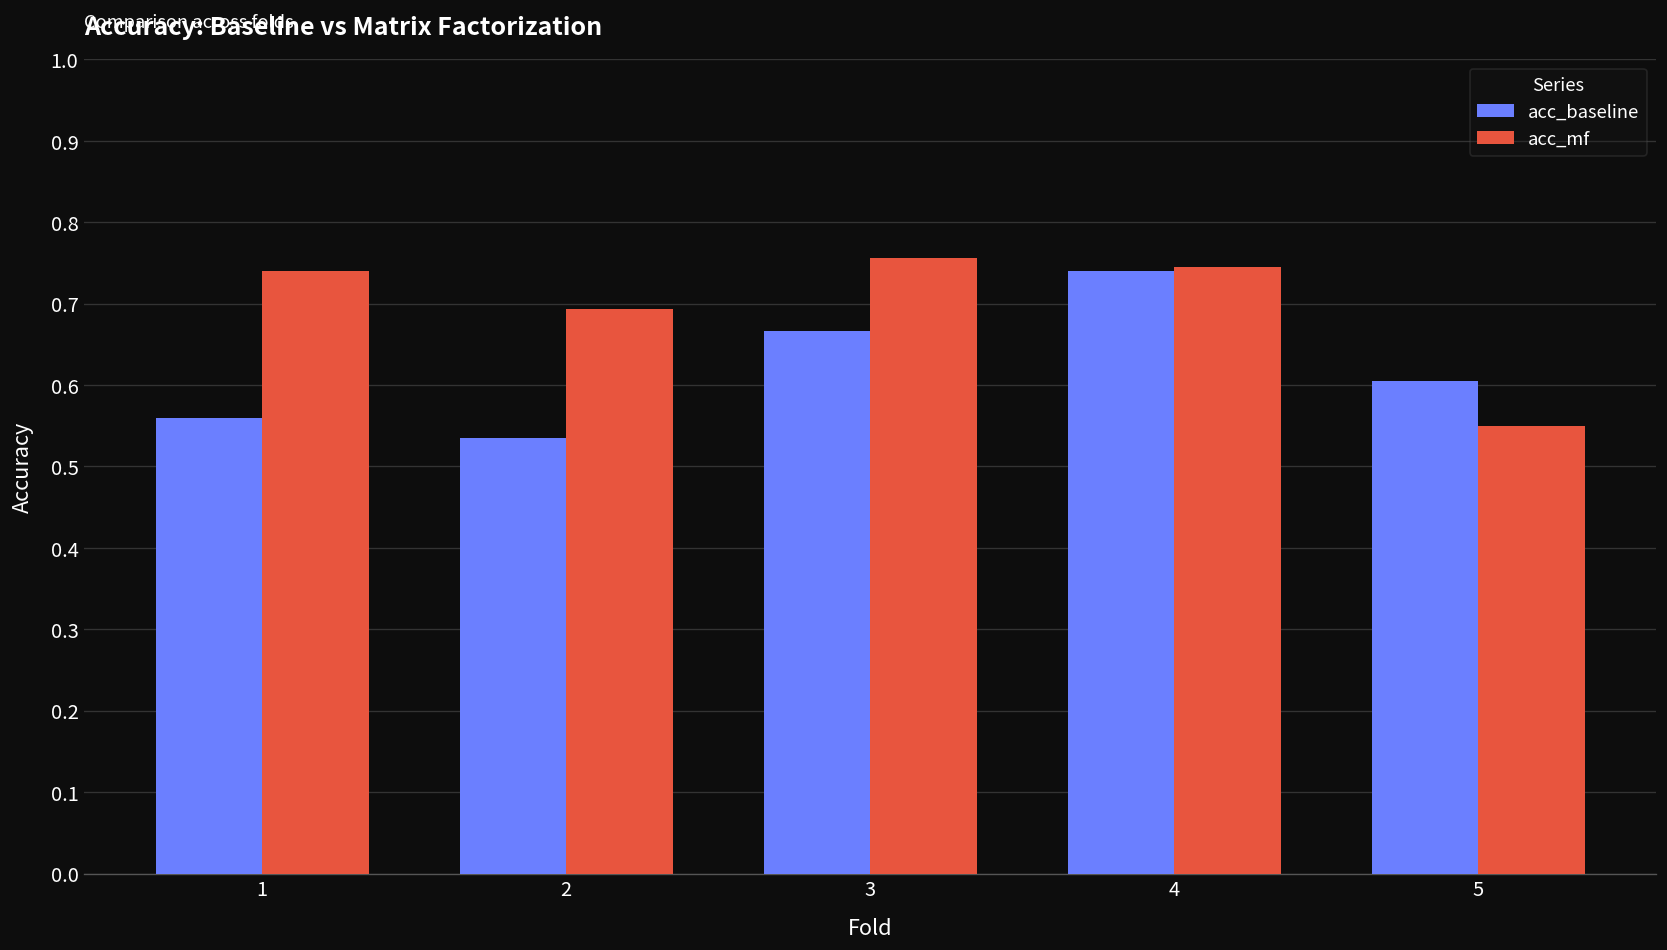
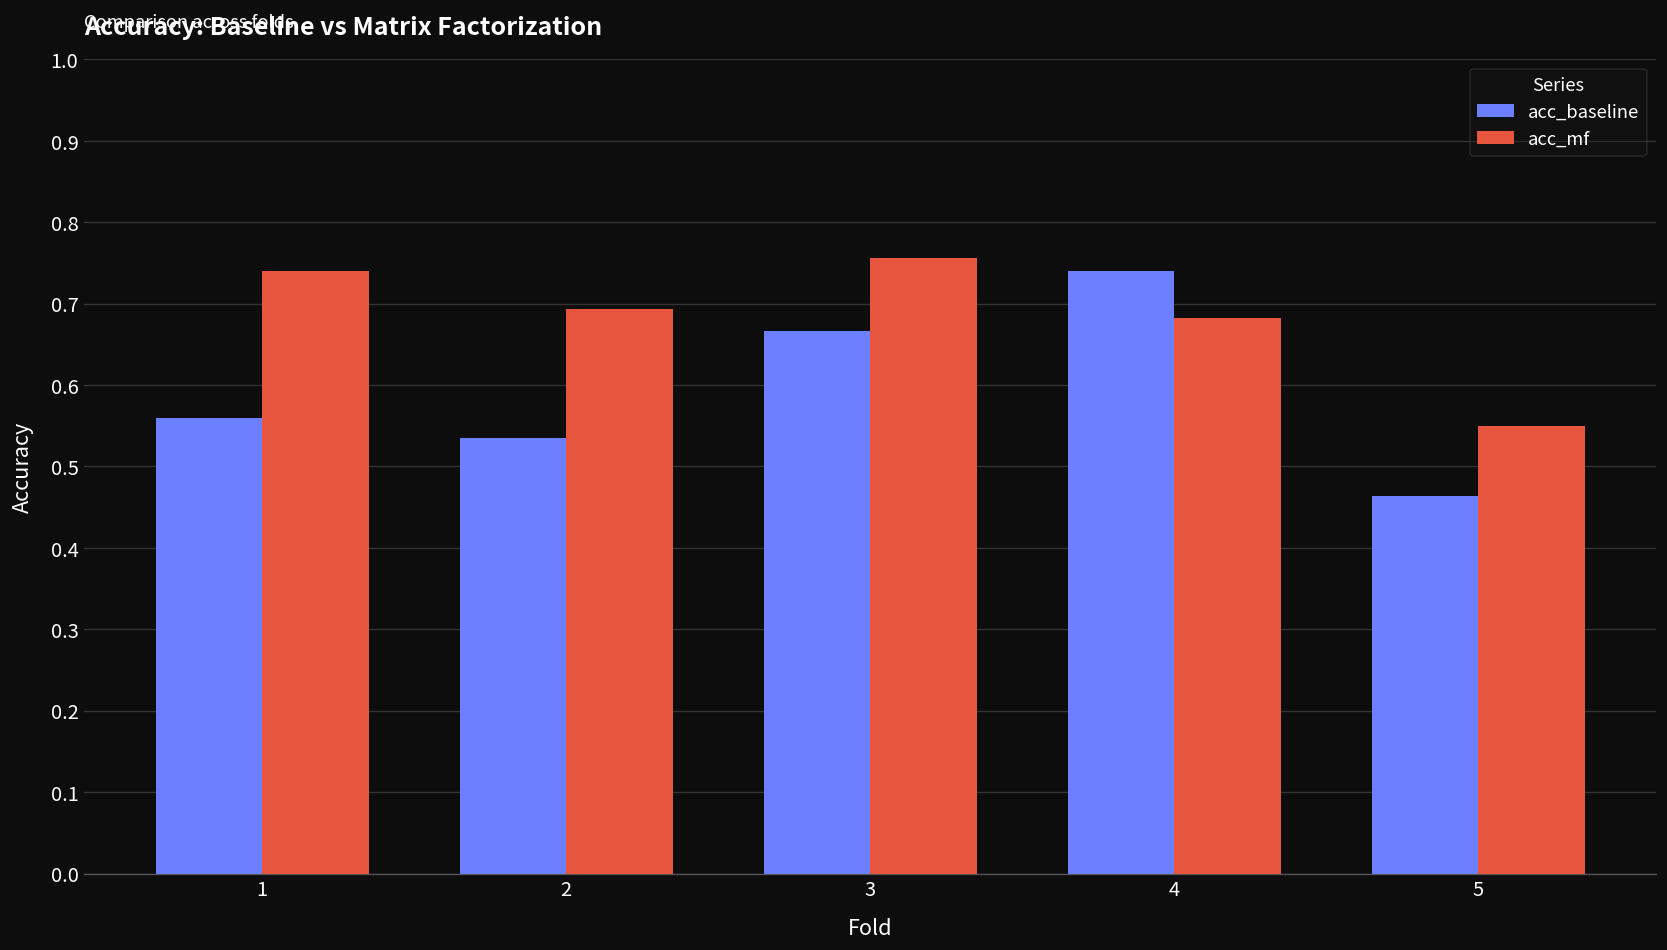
acc_mf, 4: 0.75 -> 0.68
acc_baseline, 5: 0.61 -> 0.46
